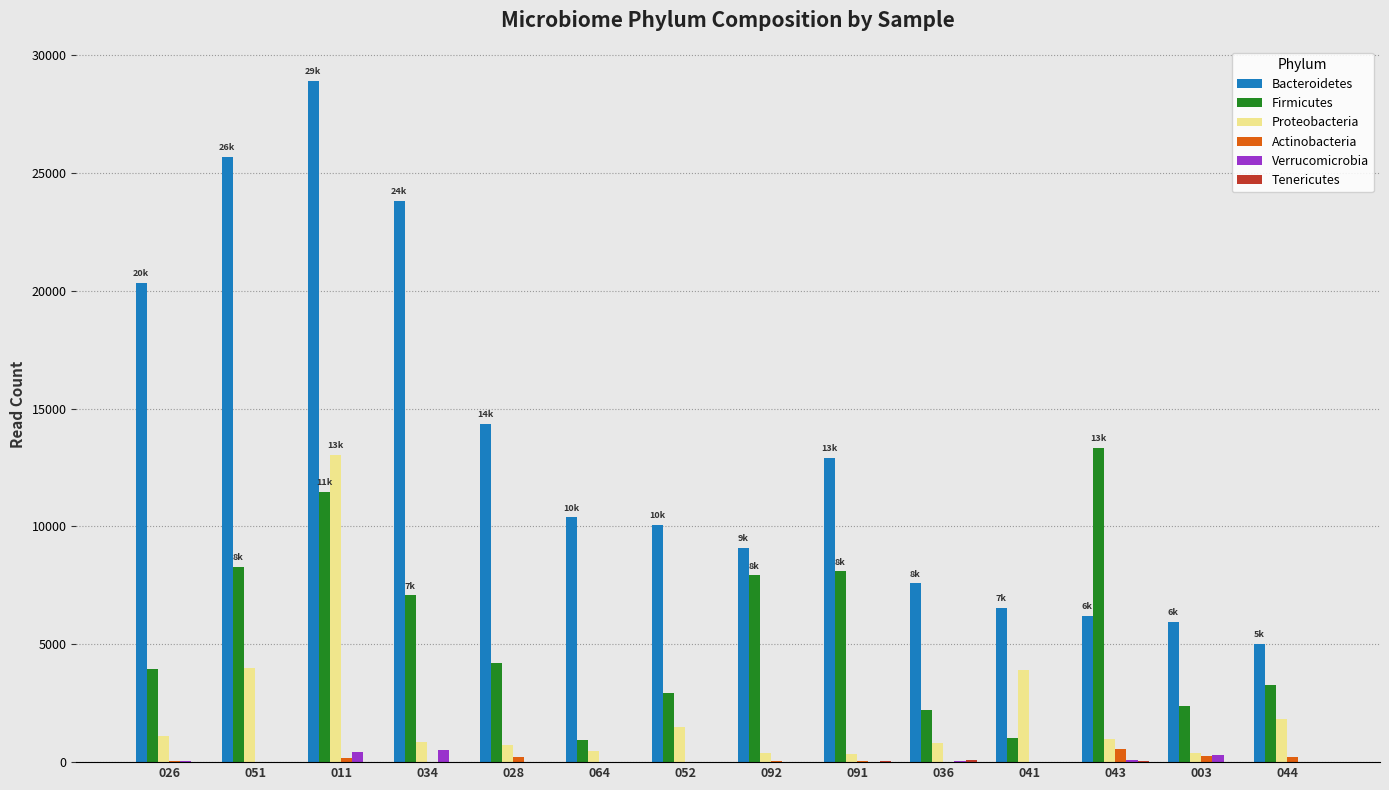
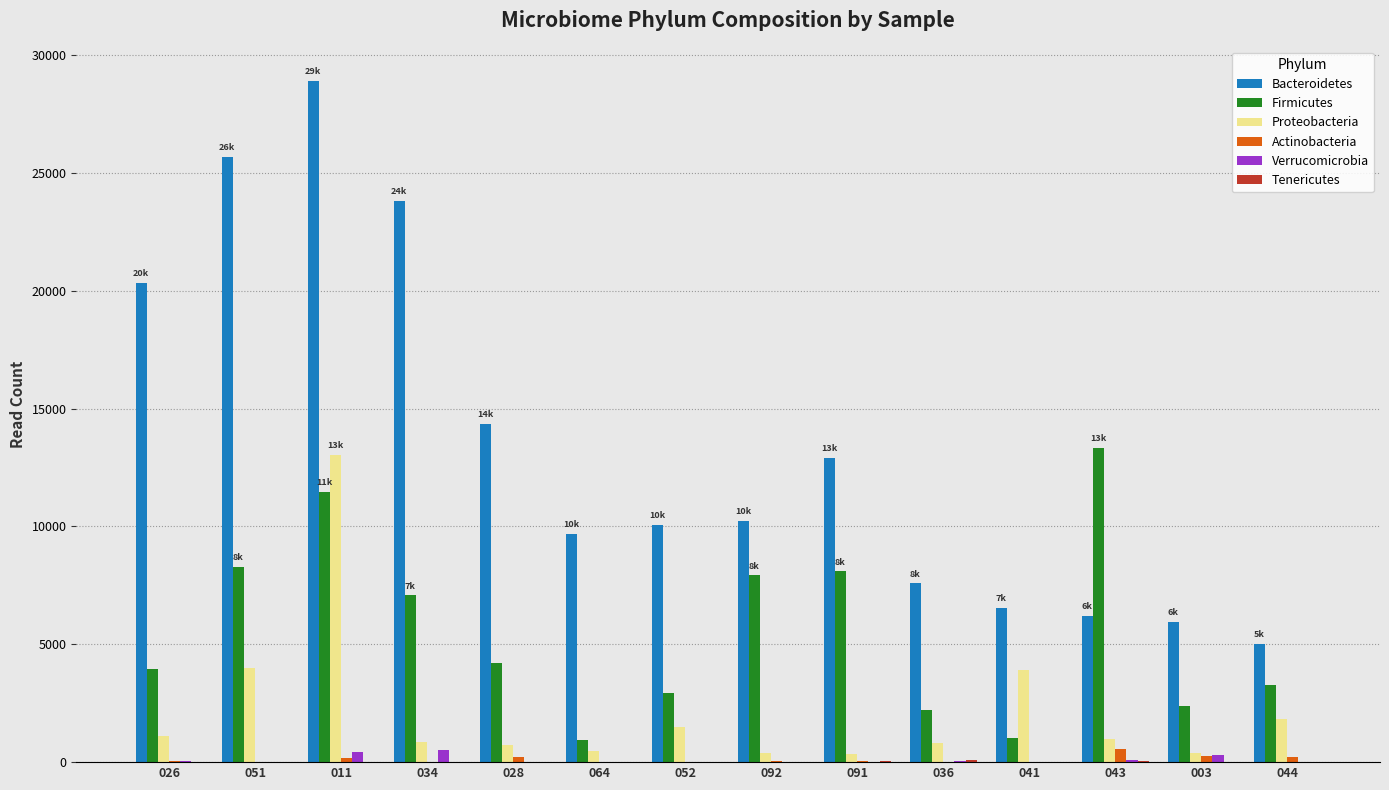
Bacteroidetes, 064: 10400 -> 9700
Bacteroidetes, 092: 9k -> 10k
